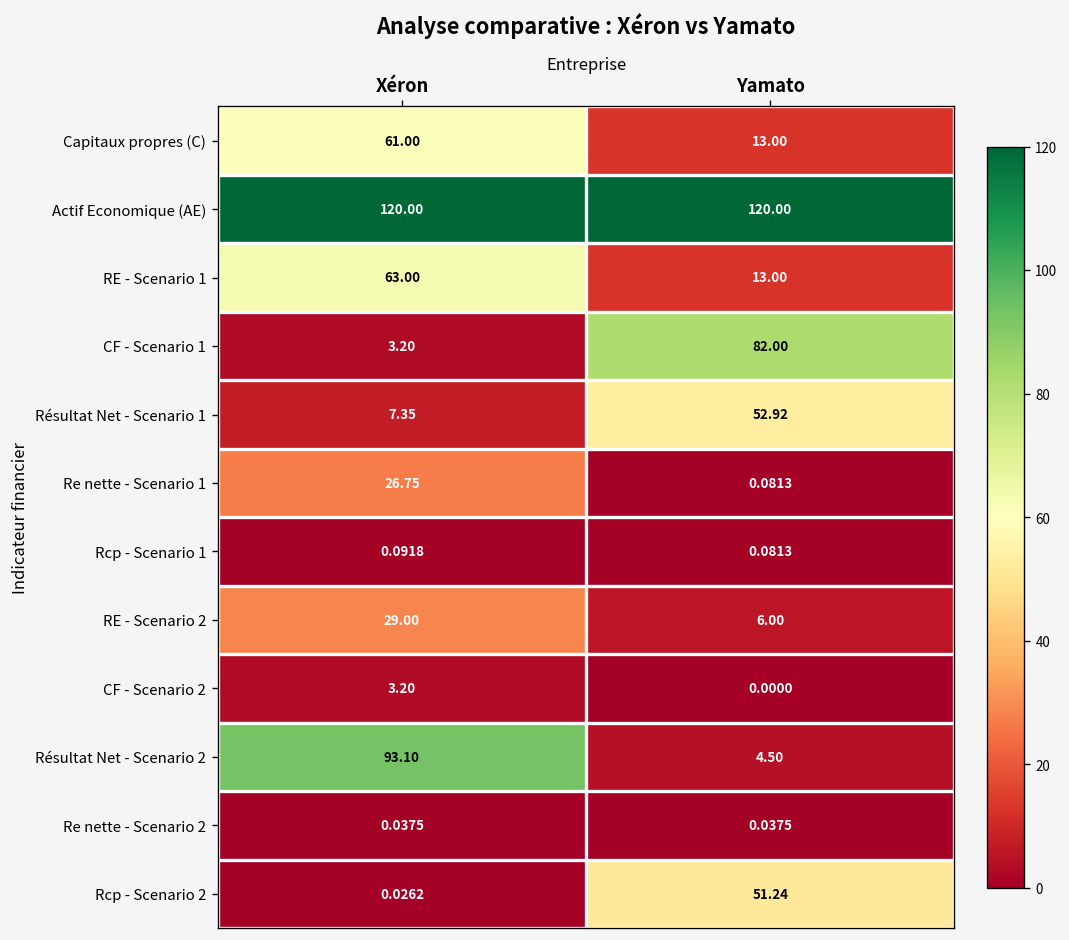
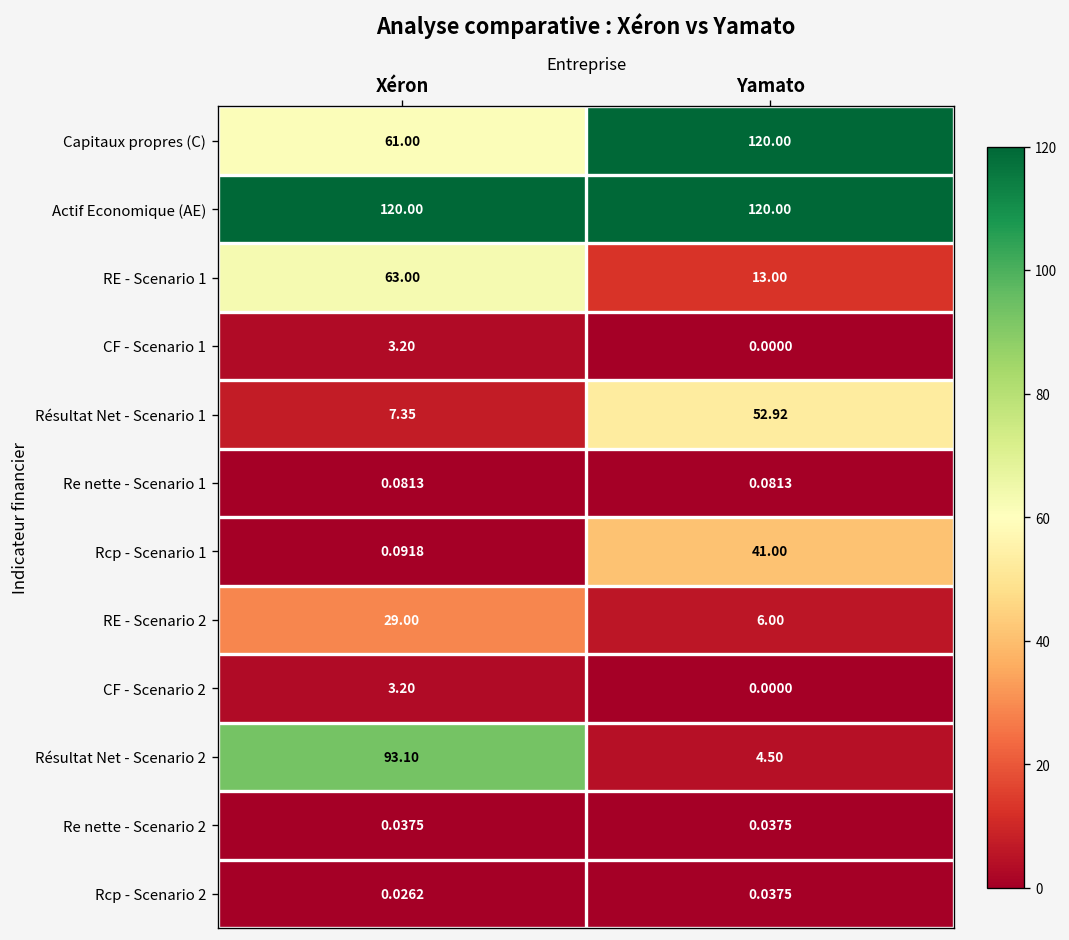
Capitaux propres (C), Yamato: 13.00 -> 120.00
CF - Scenario 1, Yamato: 82.00 -> 0.0000
Re nette - Scenario 1, Xéron: 26.75 -> 0.0813
Rcp - Scenario 1, Yamato: 0.0813 -> 41.00
Rcp - Scenario 2, Yamato: 51.24 -> 0.0375
